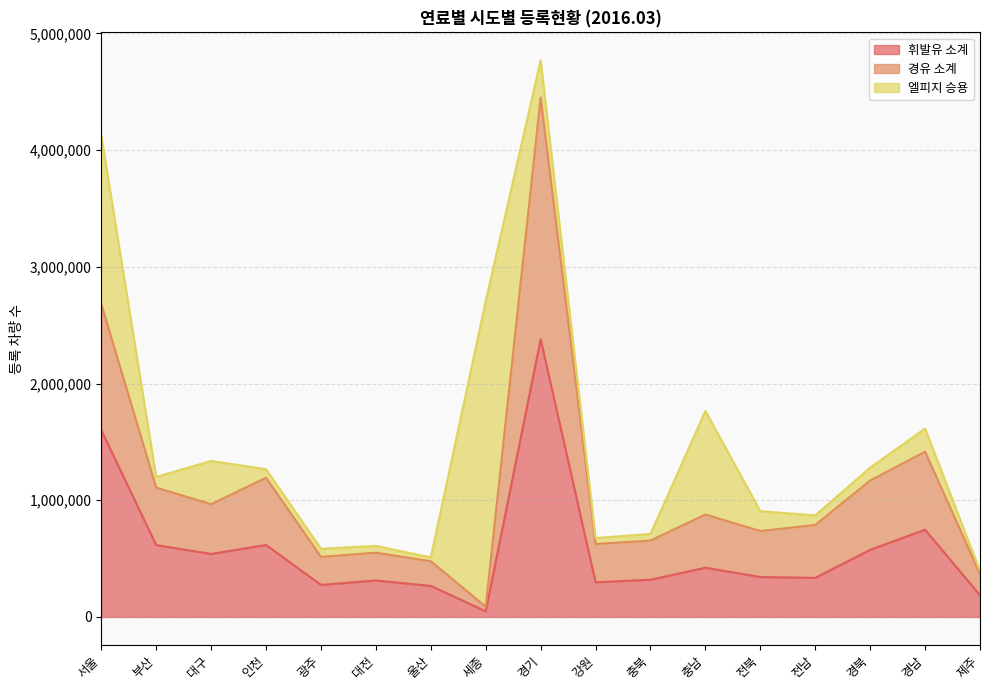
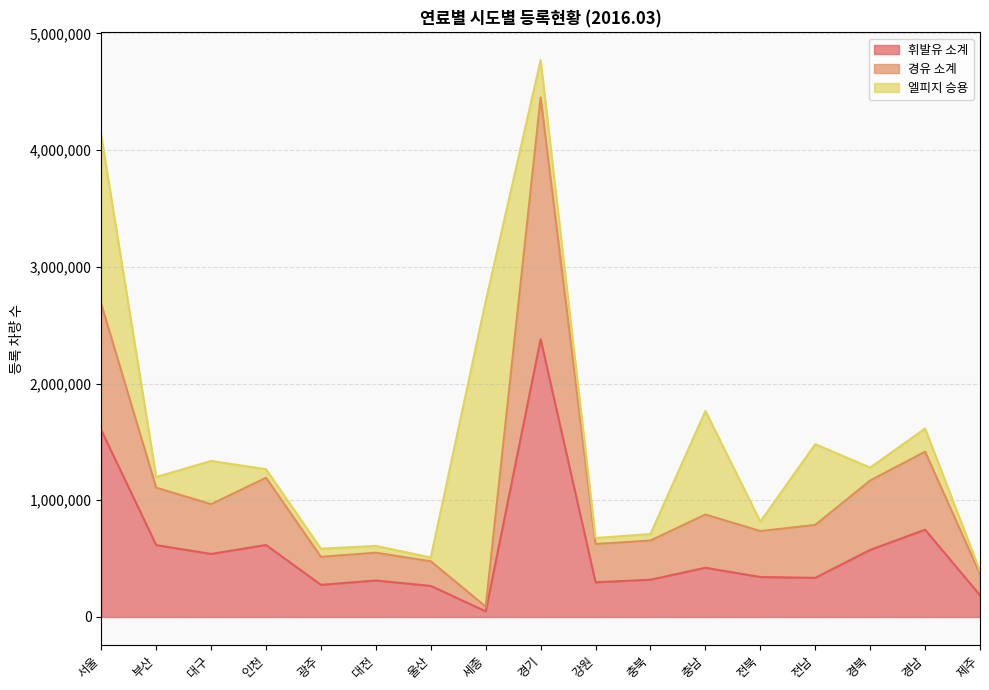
엘피지 승용, 전북: 170,000 -> 80,000
엘피지 승용, 전남: 80,000 -> 690,000
